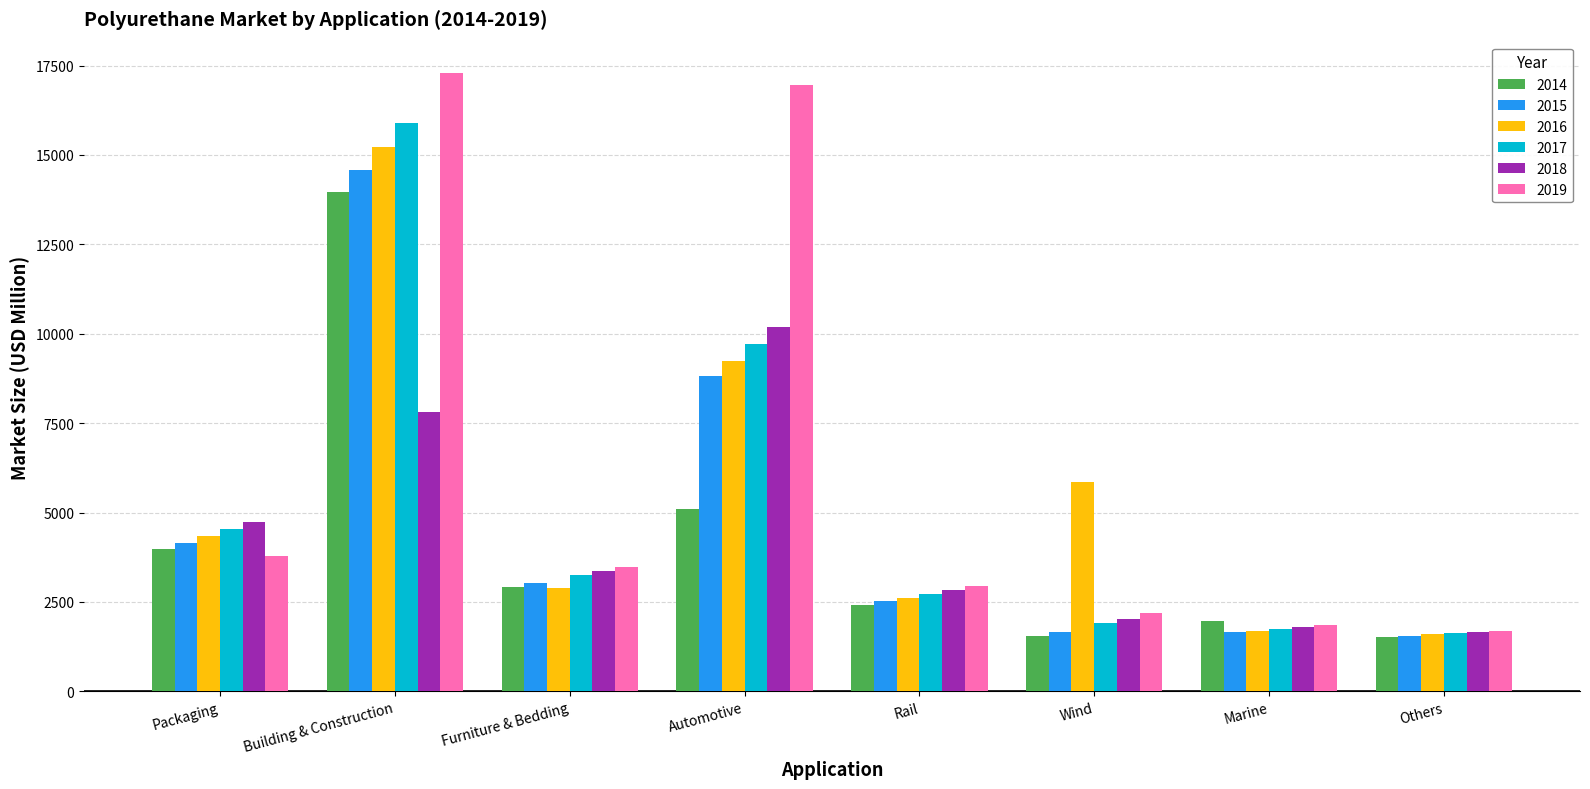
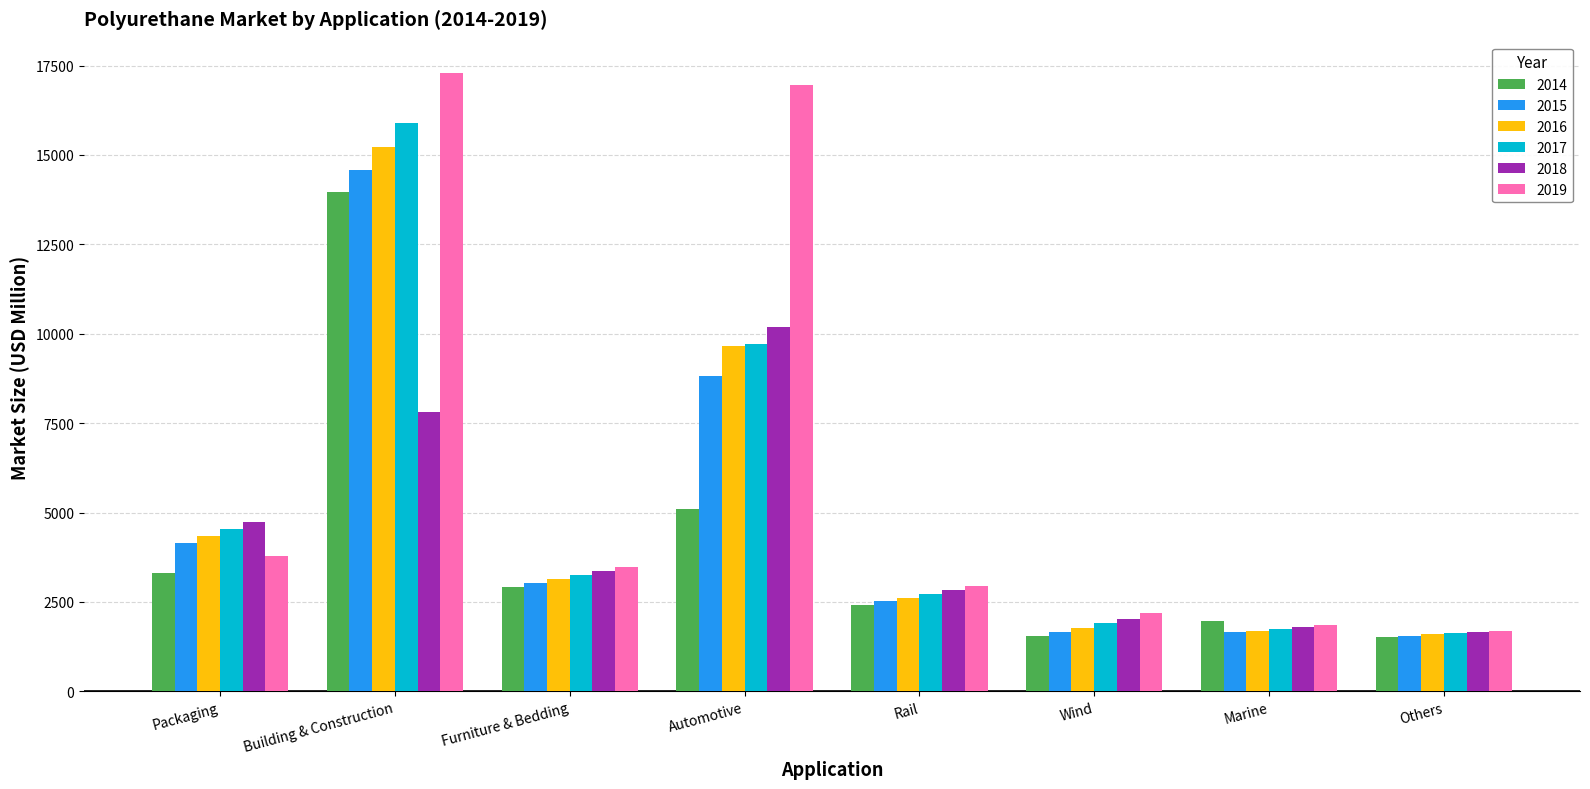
2014, Packaging: 4000 -> 3300
2016, Furniture & Bedding: 2900 -> 3100
2016, Automotive: 9300 -> 9700
2016, Wind: 5900 -> 1800
